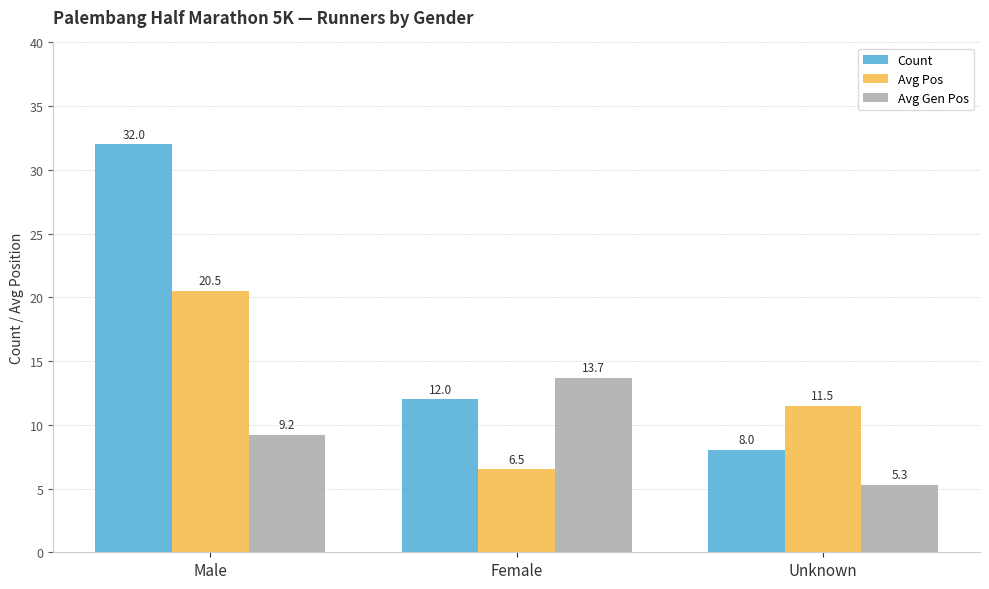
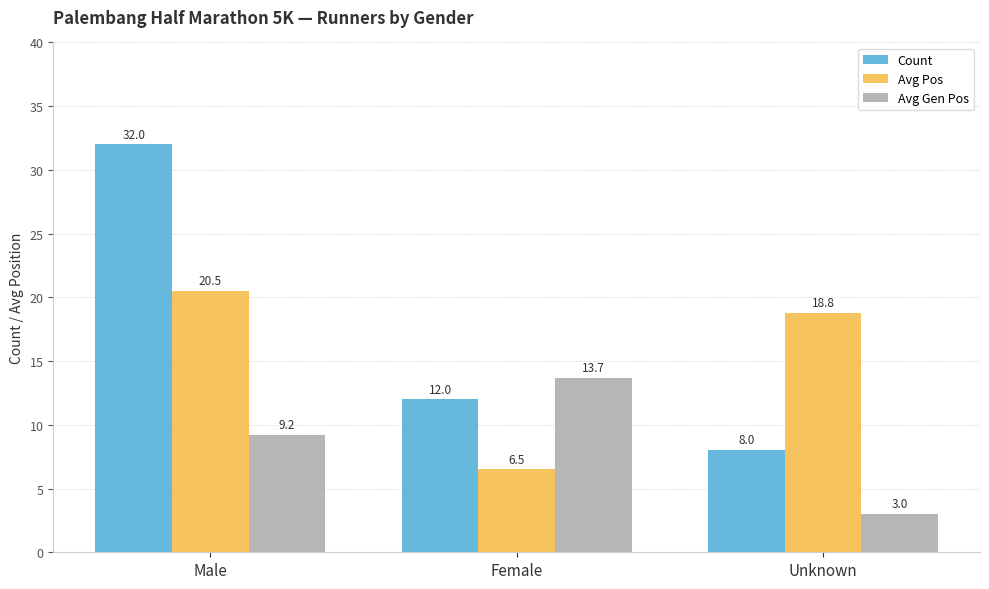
Avg Pos, Unknown: 11.5 -> 18.8
Avg Gen Pos, Unknown: 5.3 -> 3.0
